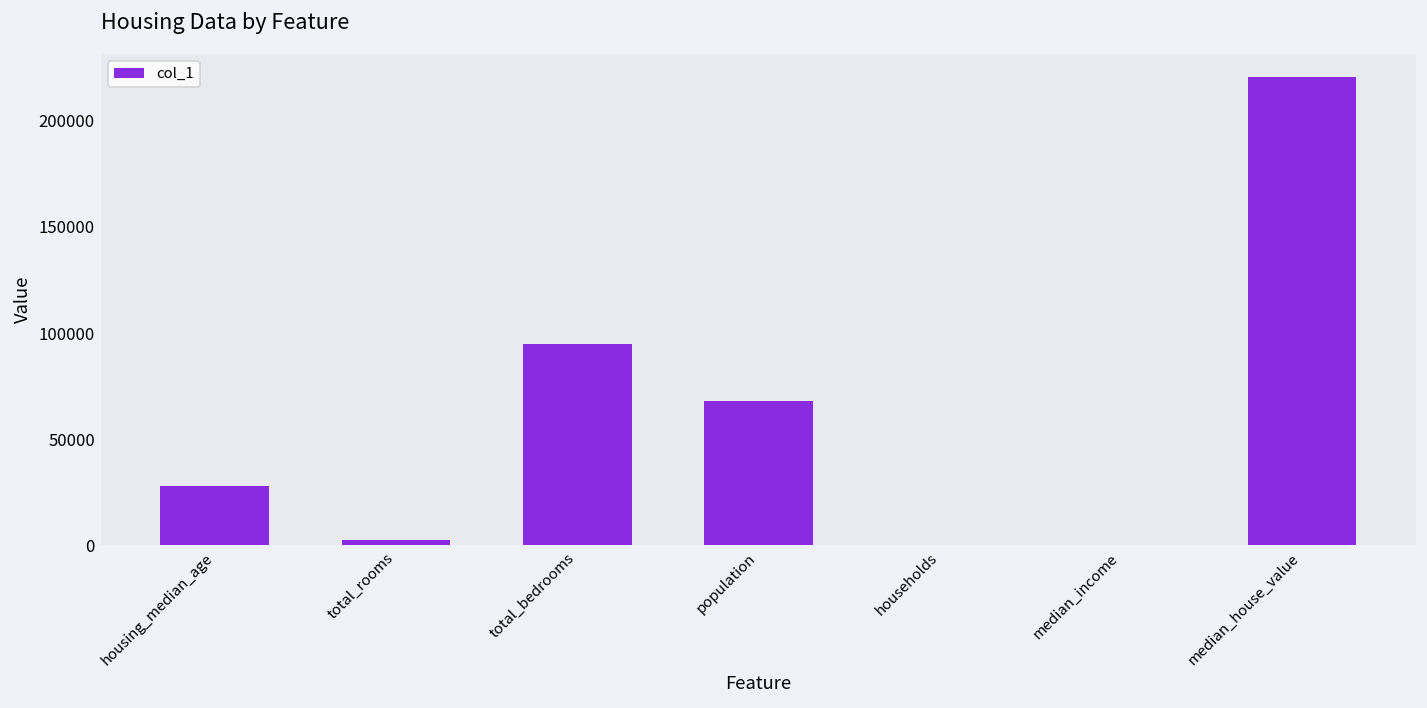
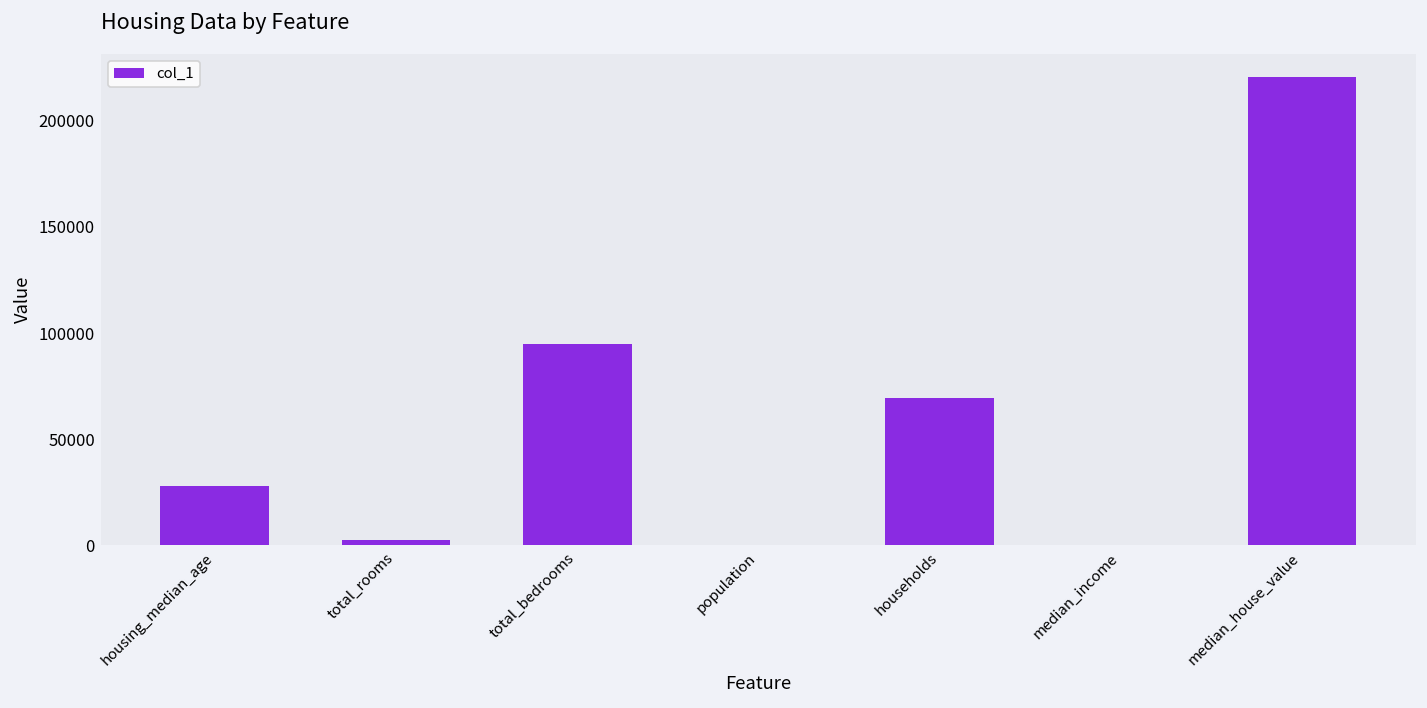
population: 68000 -> 0
households: 0 -> 70000
